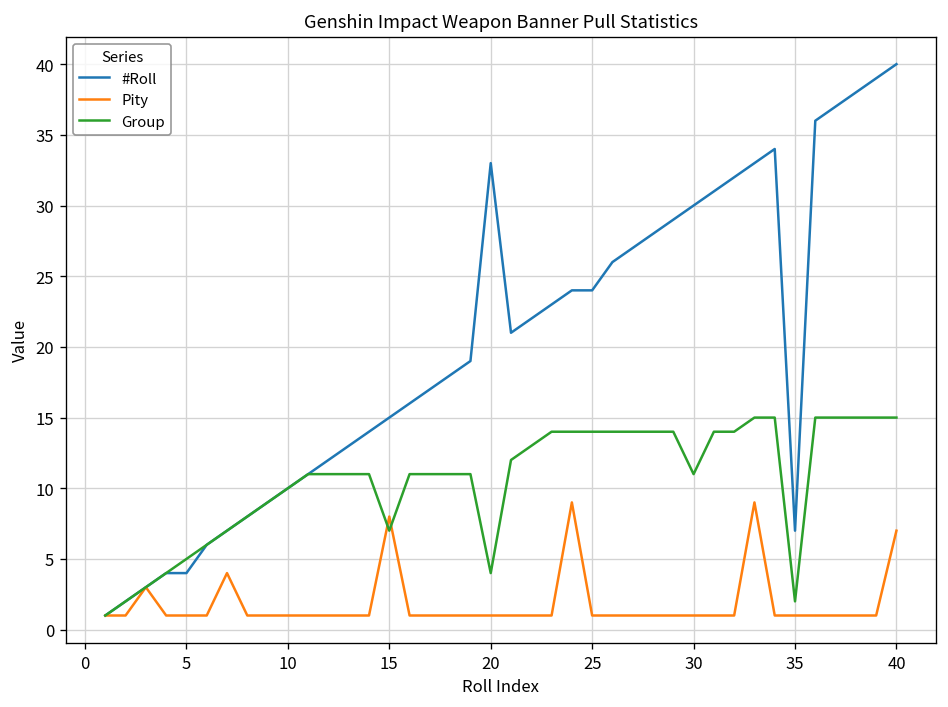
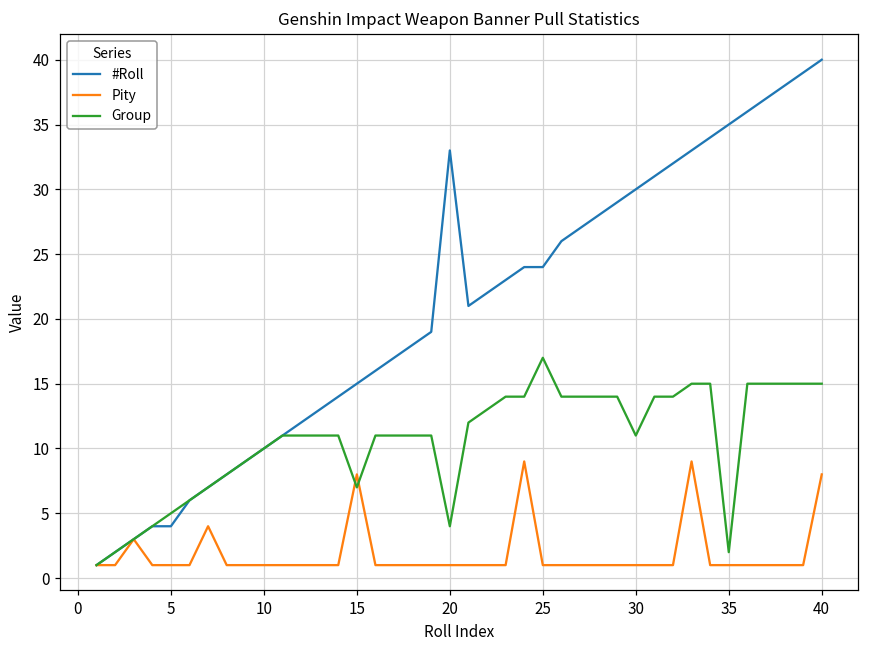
Group, 25: 14 -> 17
#Roll, 35: 7 -> 35
Pity, 40: 7 -> 8
